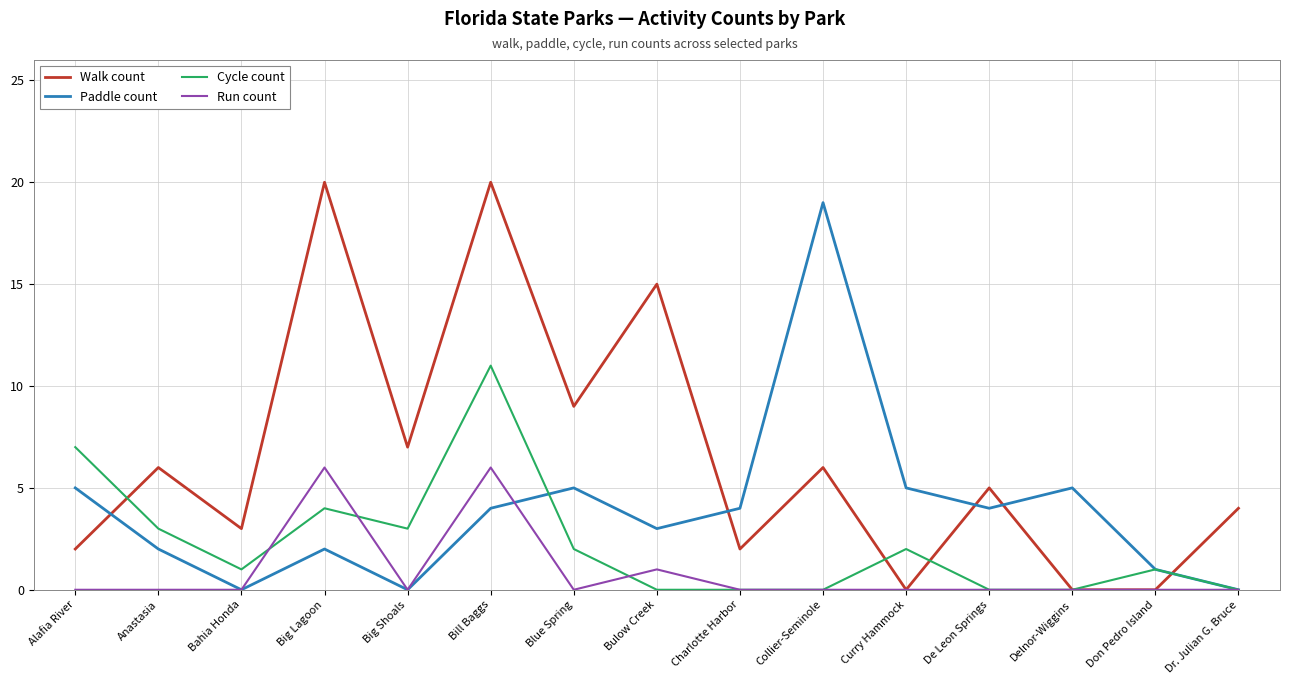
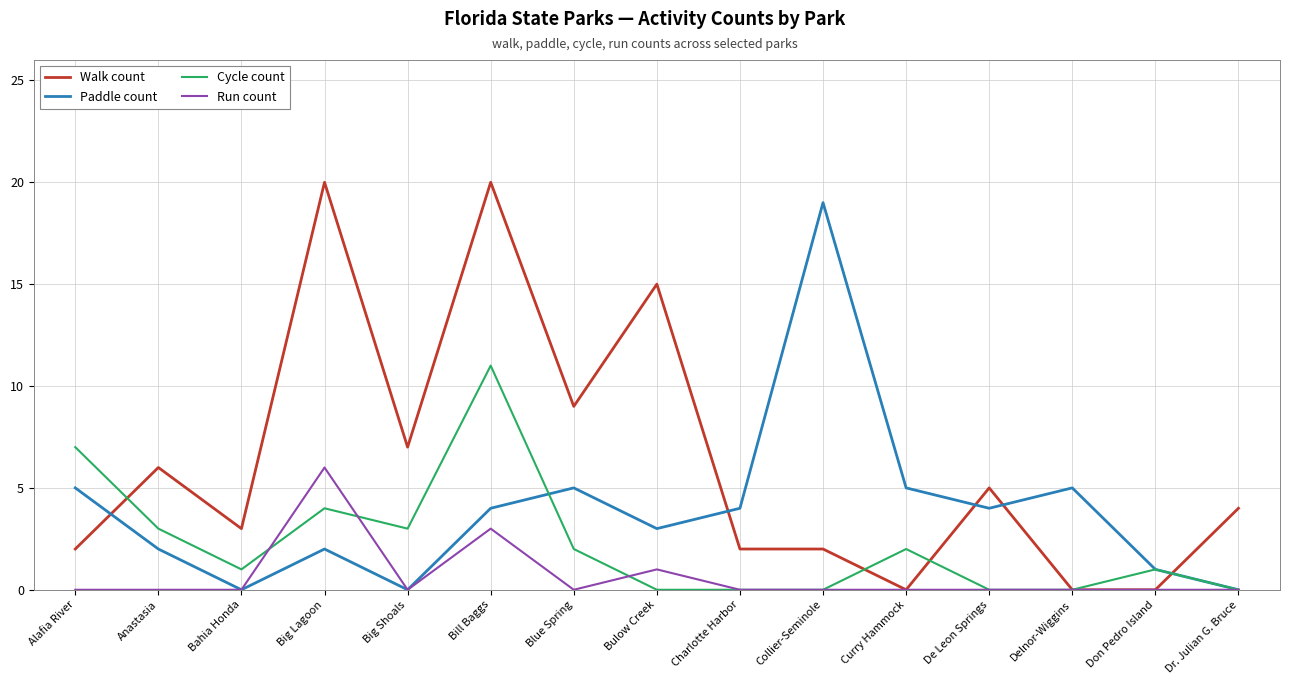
Run count, Bill Baggs: 6 -> 3
Walk count, Collier-Seminole: 6 -> 2
